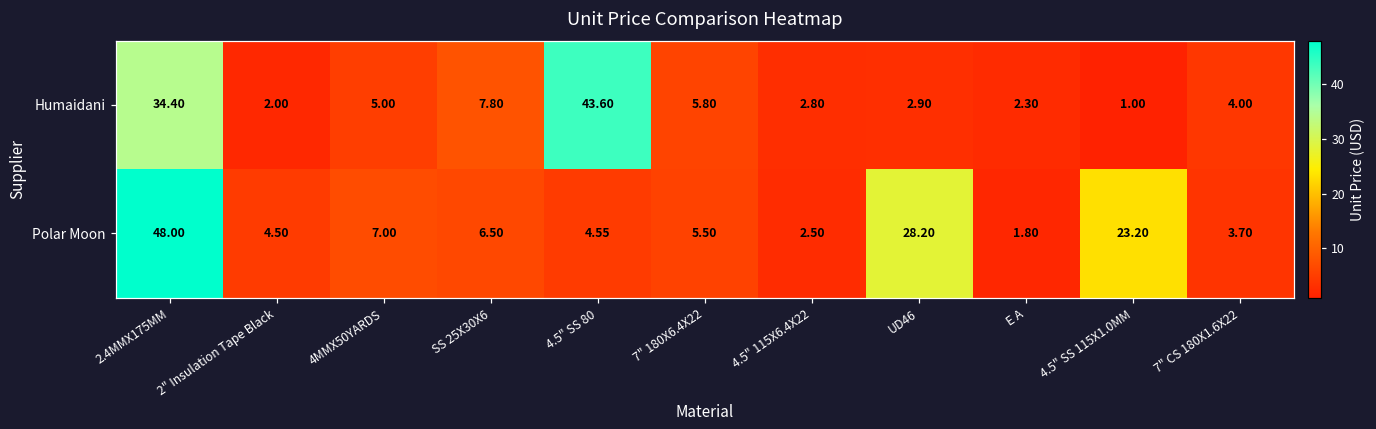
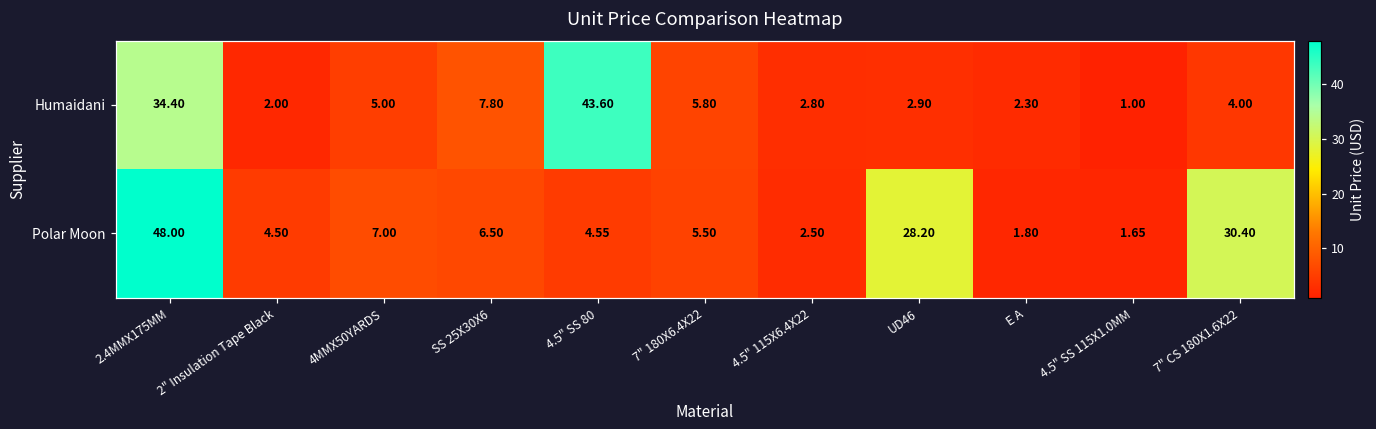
Polar Moon, 4.5" SS 115X1.0MM: 23.20 -> 1.65
Polar Moon, 7" CS 180X1.6X22: 3.70 -> 30.40
